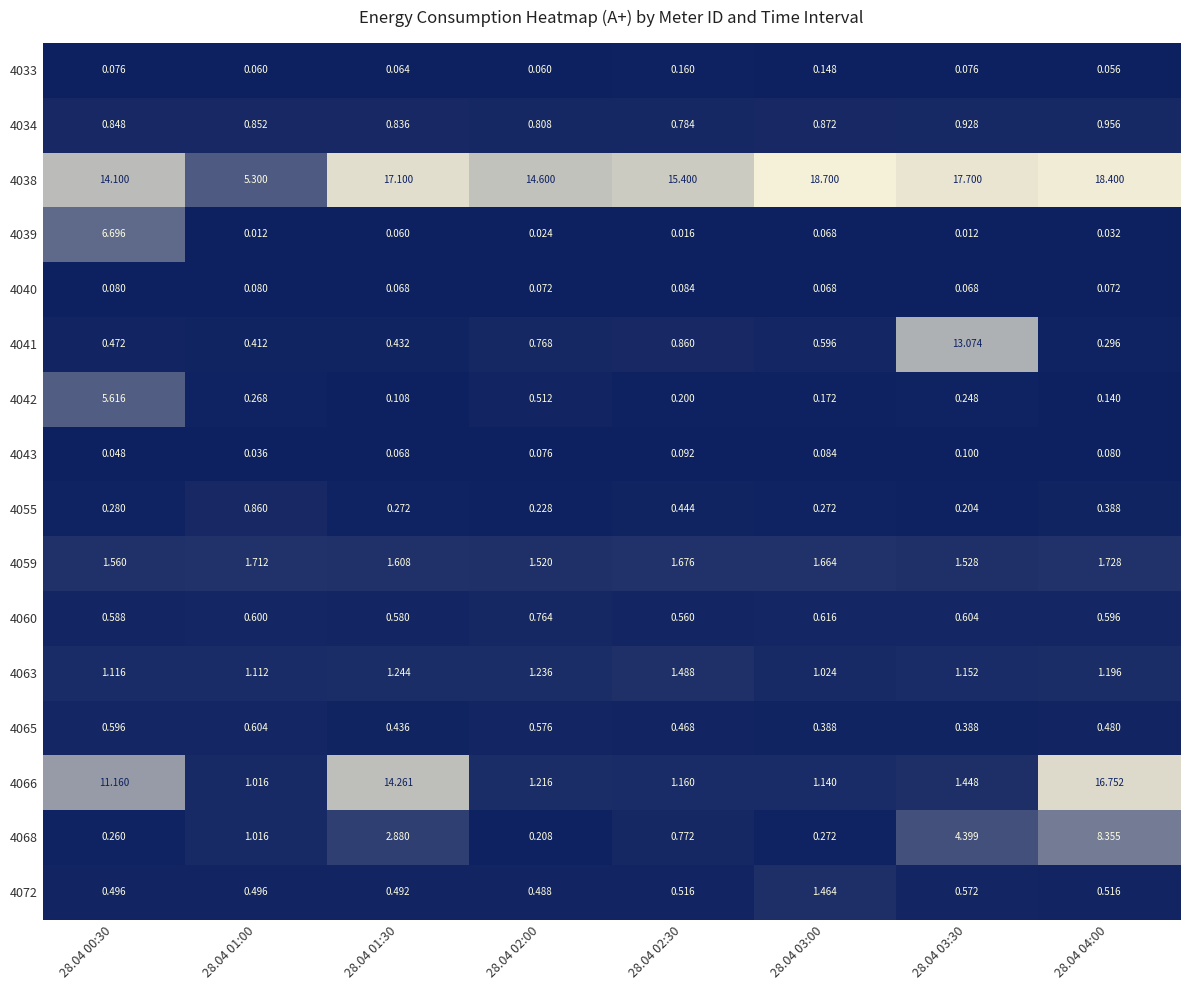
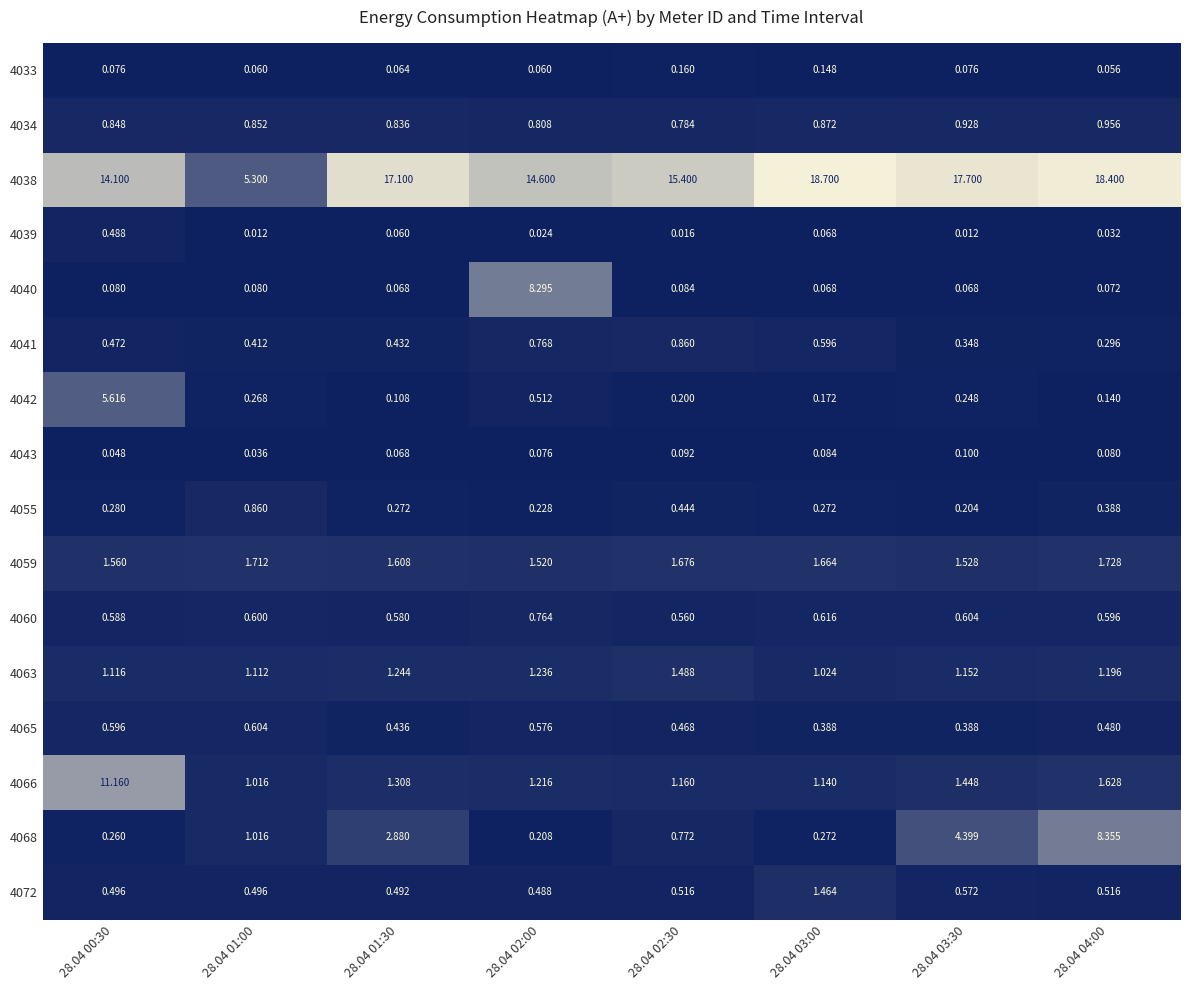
4039, 28.04 00:30: 6.696 -> 0.488
4040, 28.04 02:00: 0.072 -> 8.295
4041, 28.04 03:30: 13.074 -> 0.348
4066, 28.04 01:30: 14.261 -> 1.308
4066, 28.04 04:00: 16.752 -> 1.628
